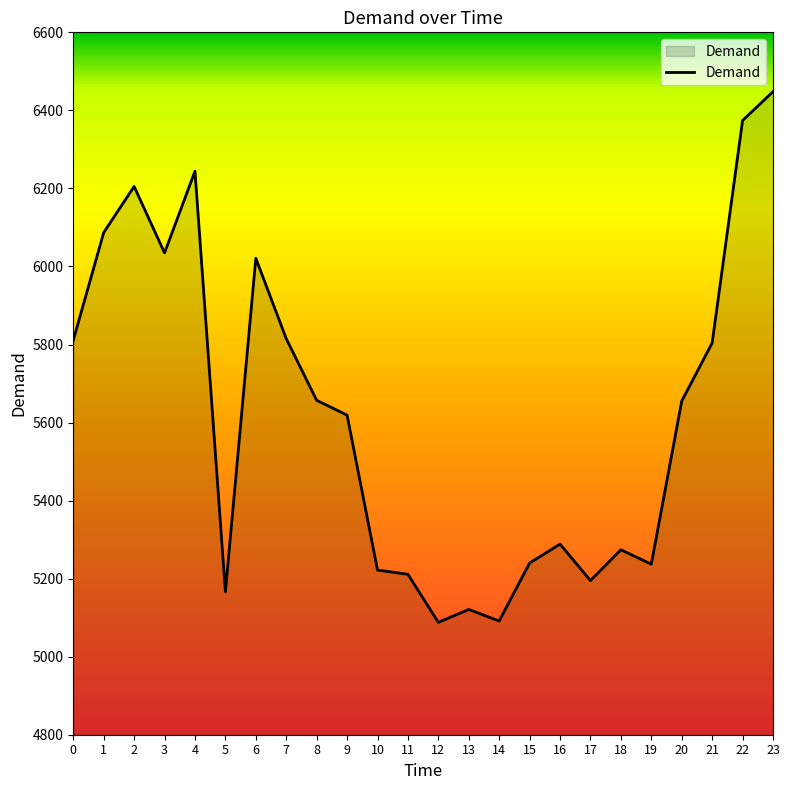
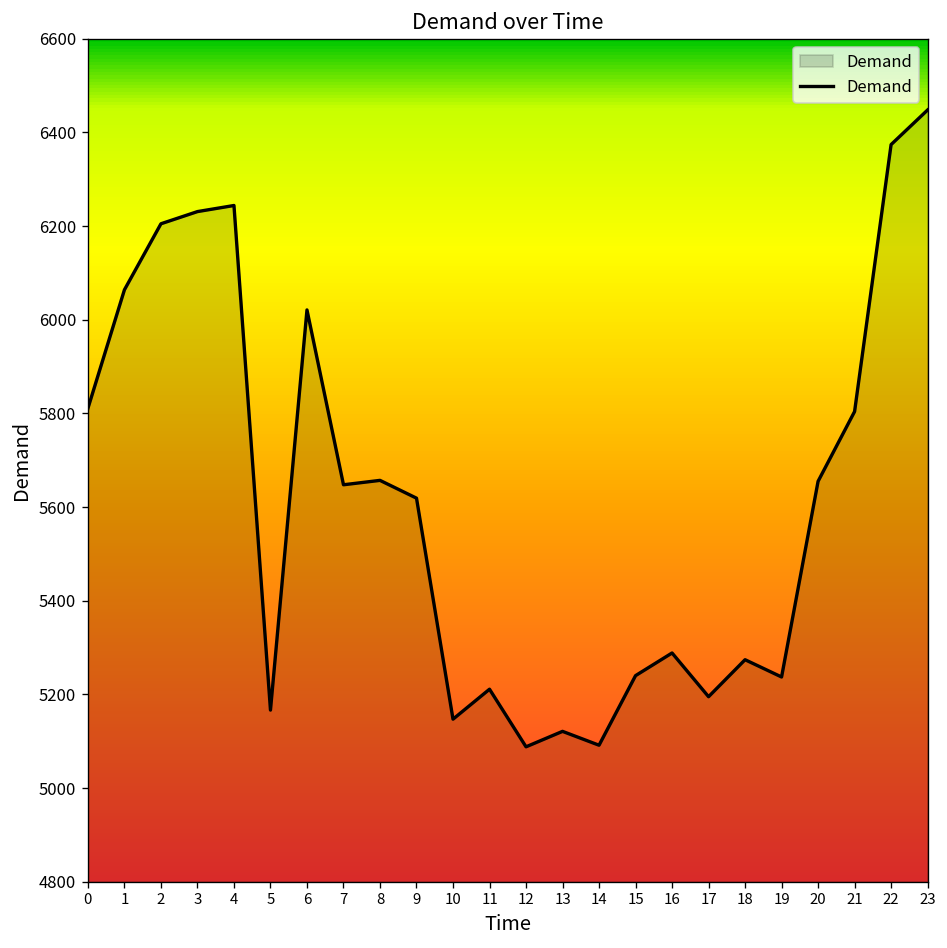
1: 6090 -> 6060
3: 6030 -> 6230
7: 5820 -> 5650
10: 5220 -> 5150
